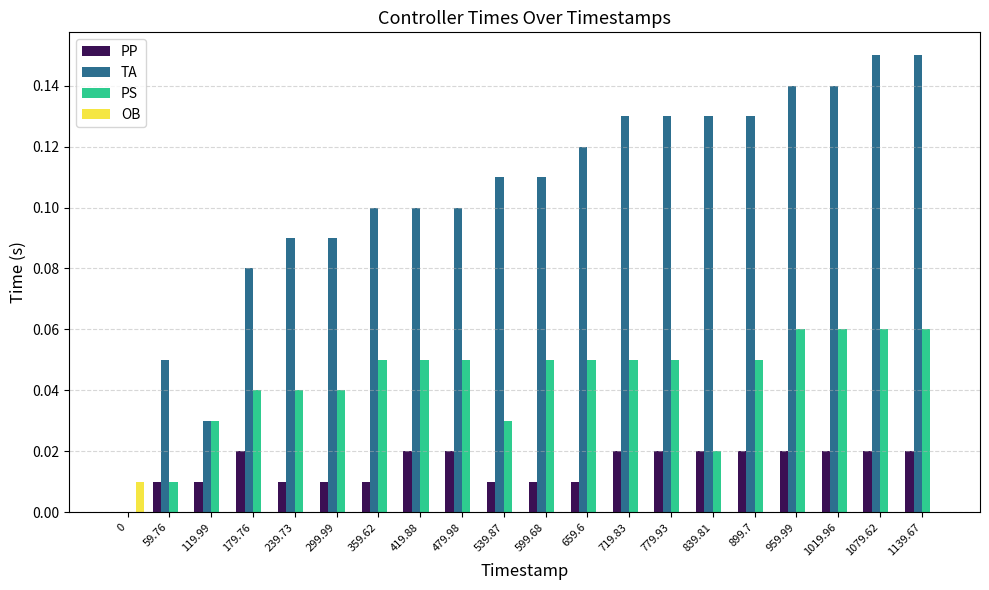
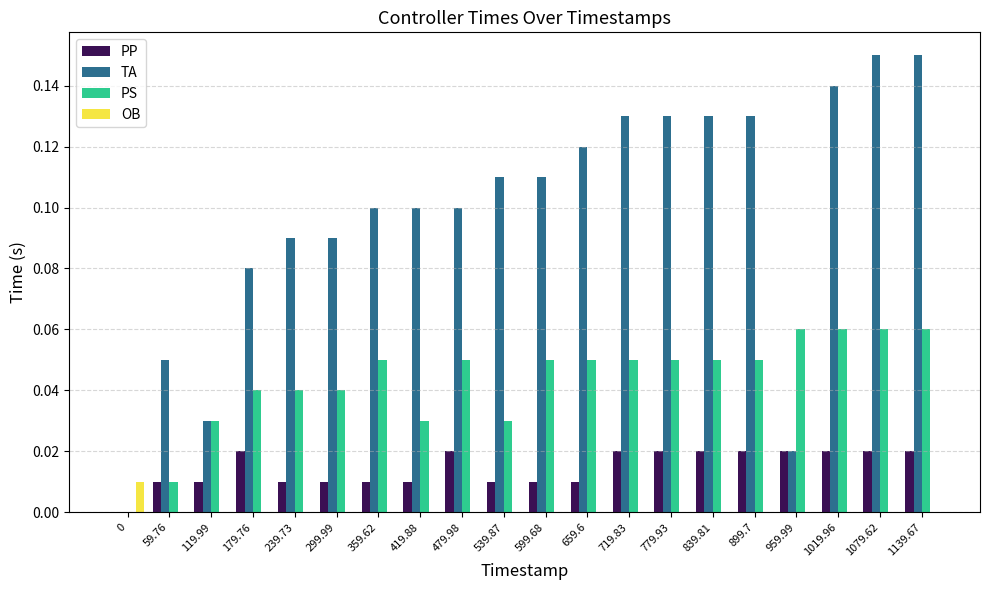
PP, 419.88: 0.02 -> 0.01
PS, 419.88: 0.05 -> 0.03
PS, 839.81: 0.02 -> 0.05
TA, 959.99: 0.14 -> 0.02
